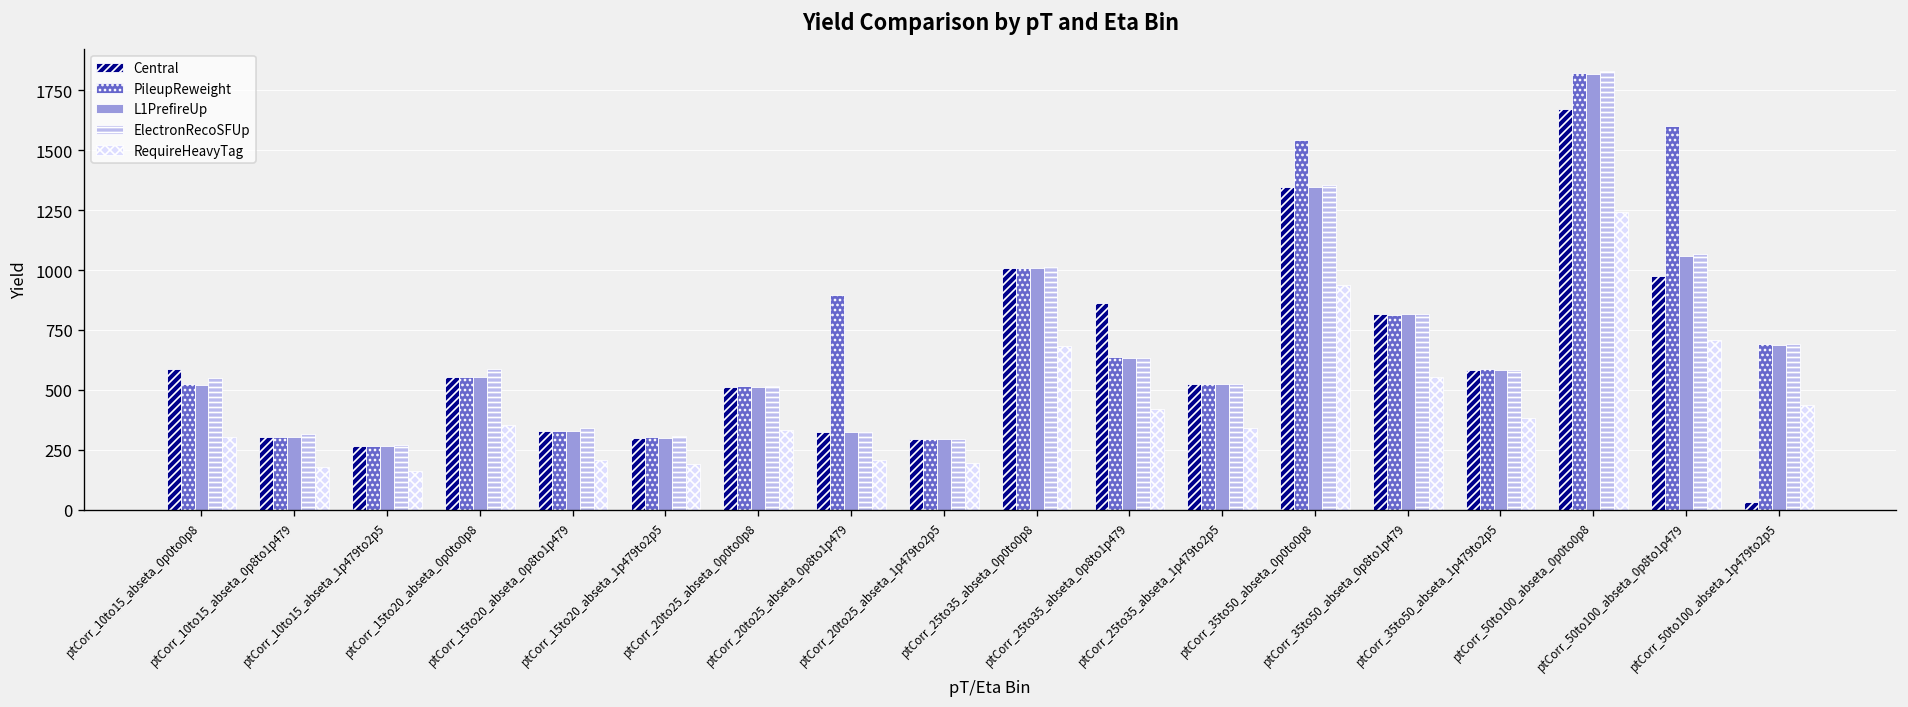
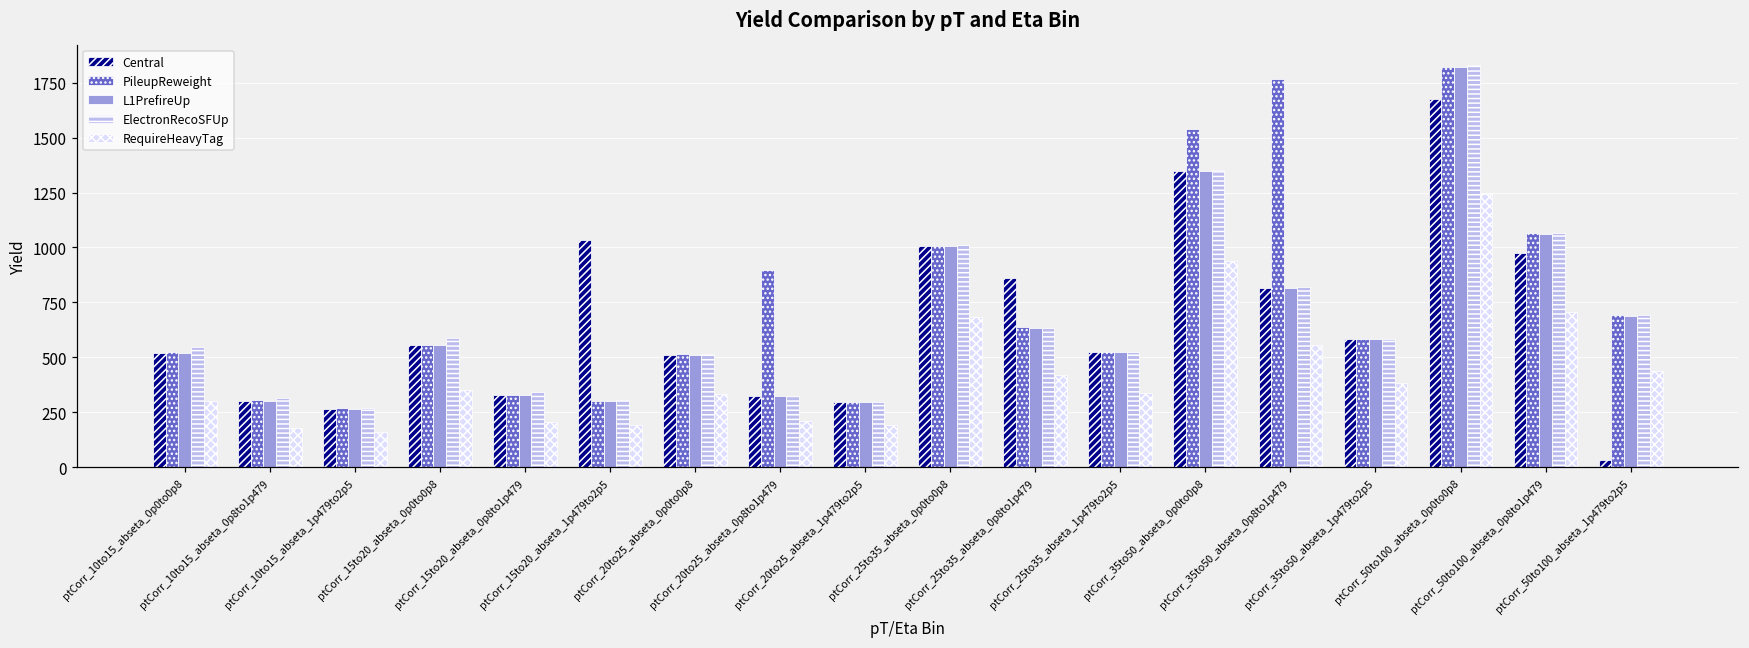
Central, ptCorr_10to15_abseta_0p0to0p8: 590 -> 520
Central, ptCorr_15to20_abseta_1p479to2p5: 300 -> 1030
PileupReweight, ptCorr_35to50_abseta_0p8to1p479: 810 -> 1770
PileupReweight, ptCorr_50to100_abseta_0p8to1p479: 1600 -> 1060
